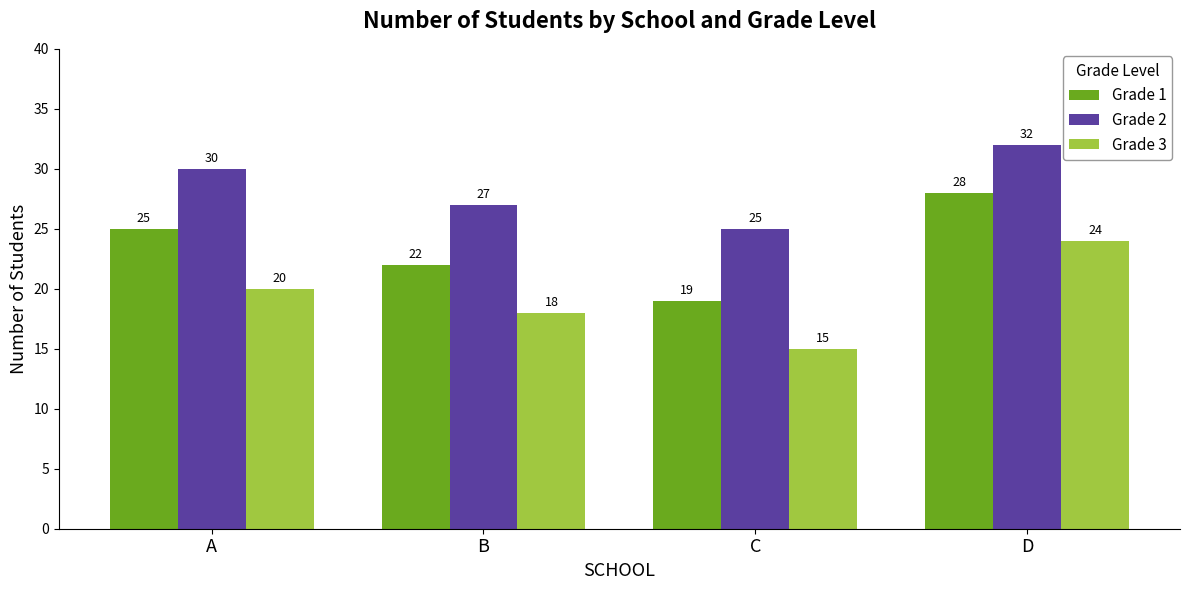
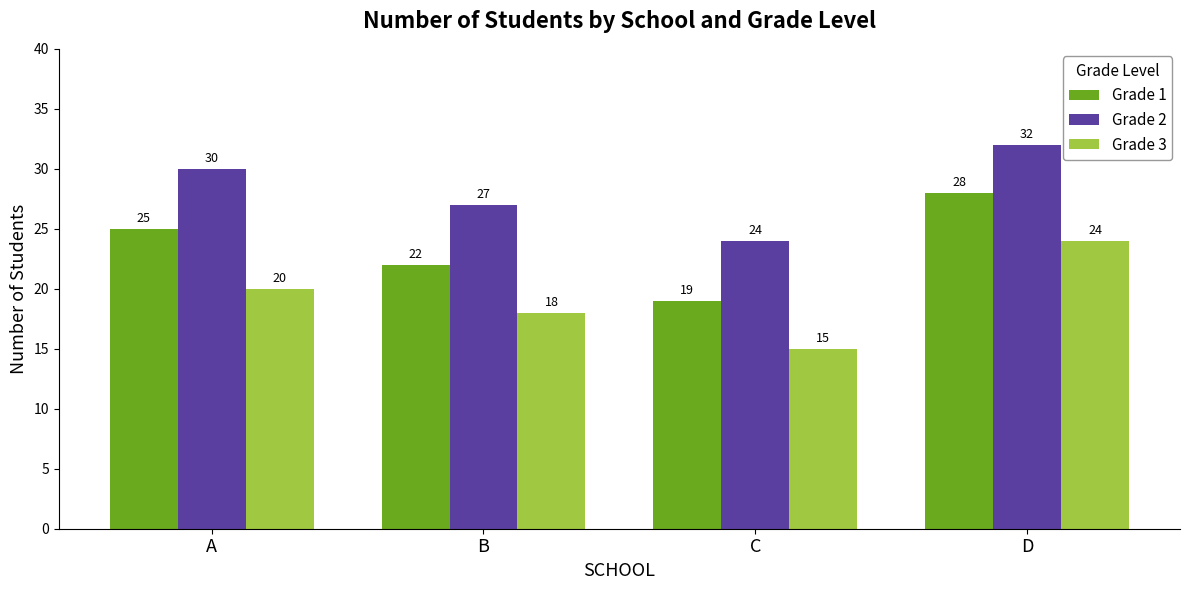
Grade 2, C: 25 -> 24
